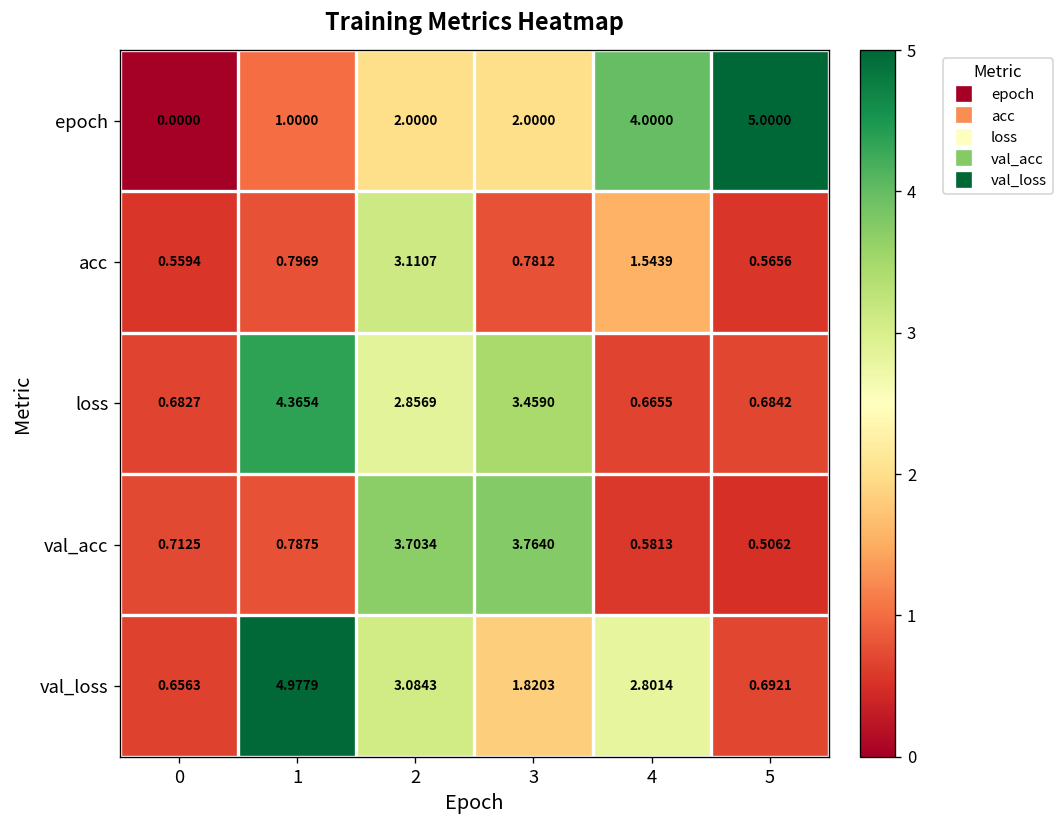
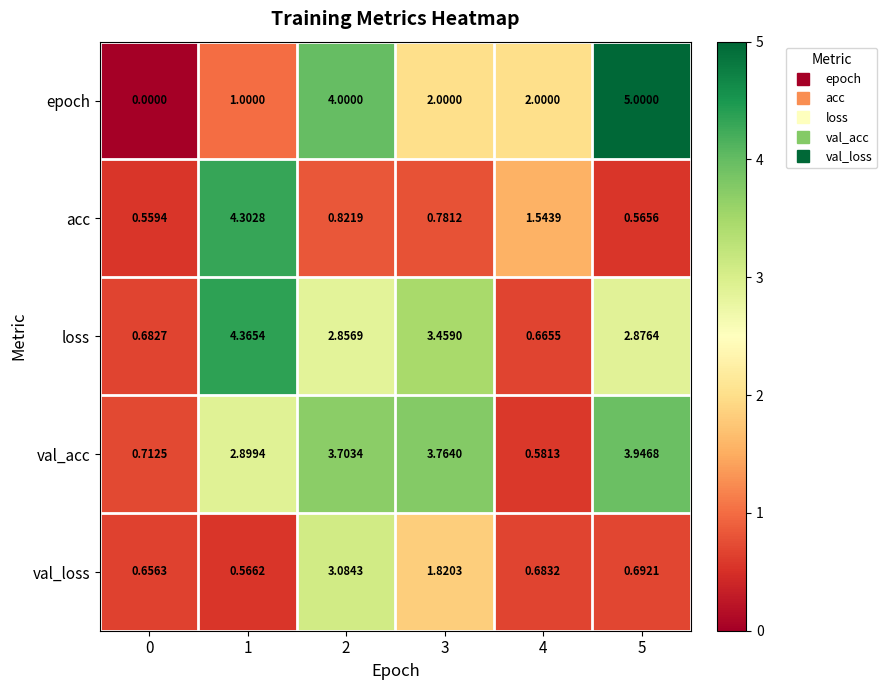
epoch, 2: 2.0000 -> 4.0000
epoch, 4: 4.0000 -> 2.0000
acc, 1: 0.7969 -> 4.3028
acc, 2: 3.1107 -> 0.8219
loss, 5: 0.6842 -> 2.8764
val_acc, 1: 0.7875 -> 2.8994
val_acc, 5: 0.5062 -> 3.9468
val_loss, 1: 4.9779 -> 0.5662
val_loss, 4: 2.8014 -> 0.6832
